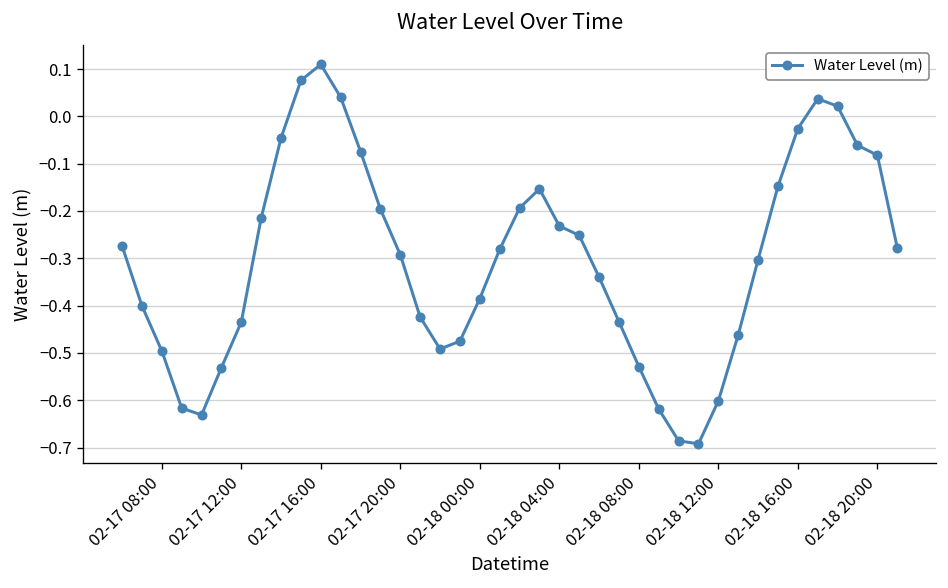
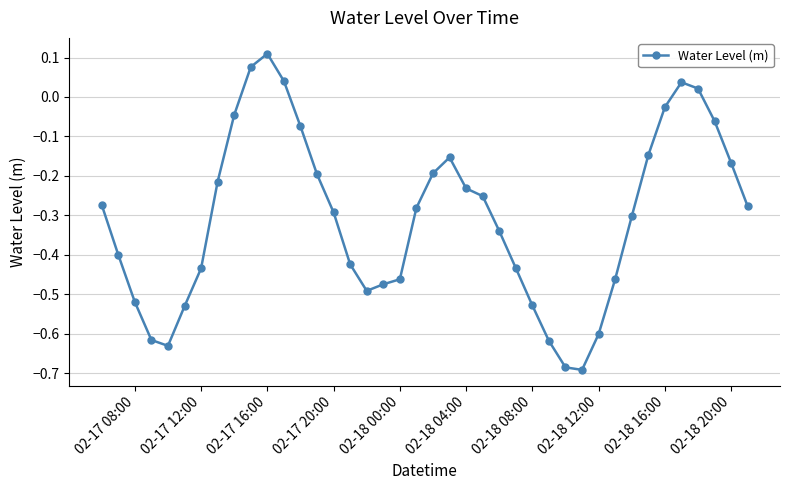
02-17 08:00: -0.50 -> -0.52
02-18 00:00: -0.39 -> -0.46
02-18 20:00: -0.08 -> -0.17
